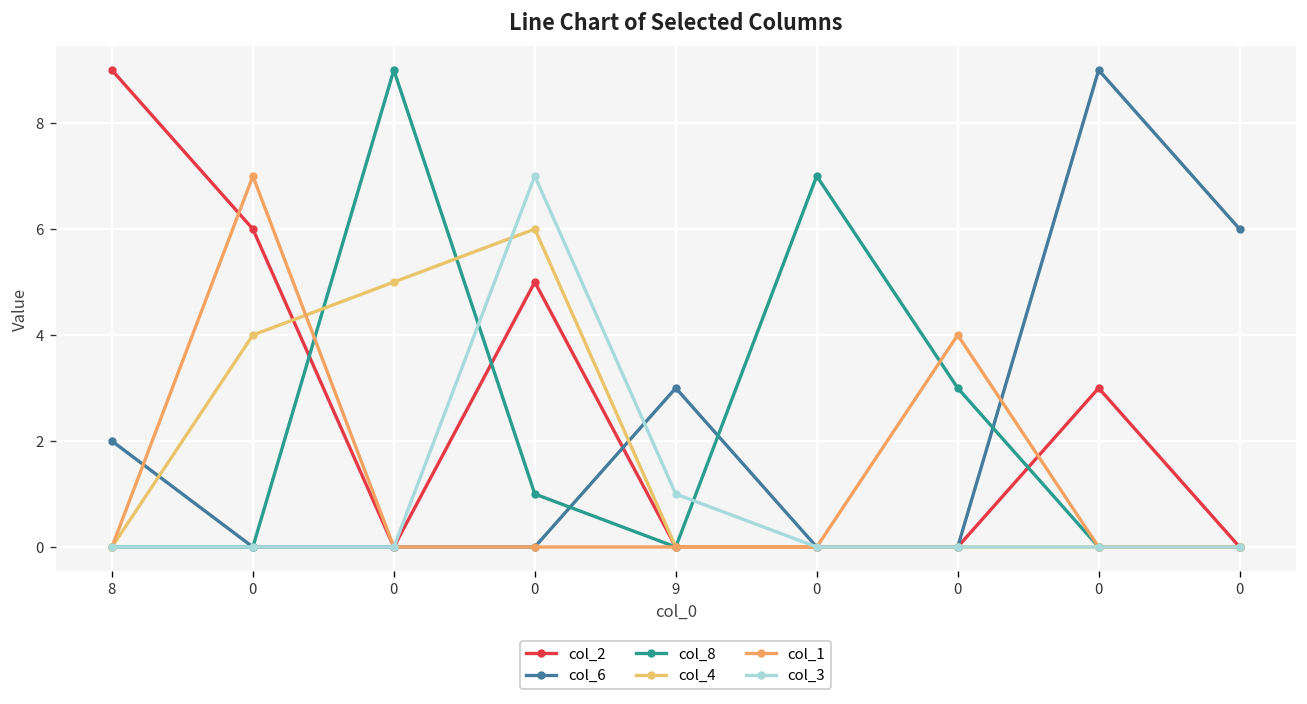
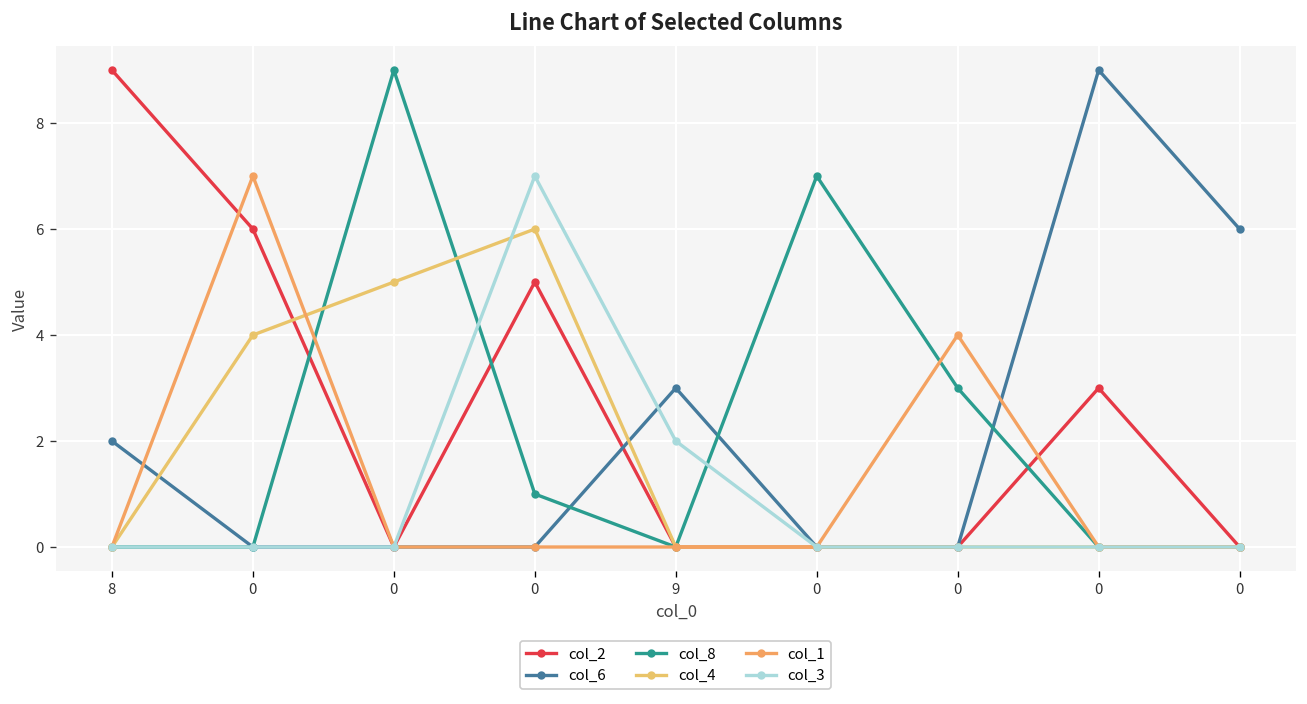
col_3, 9: 1 -> 2
